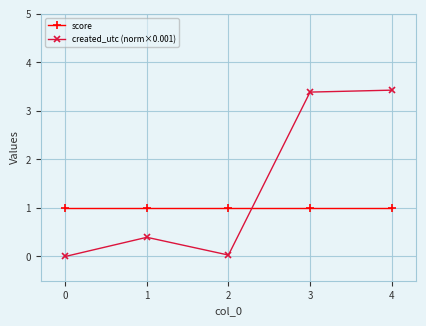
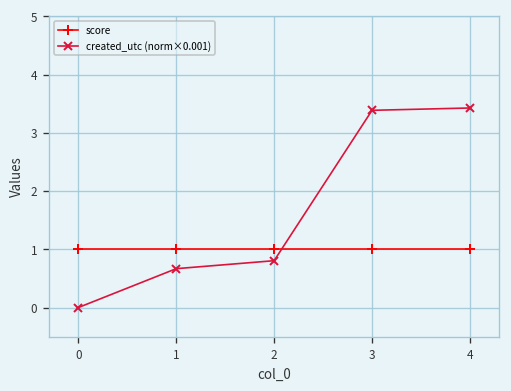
created_utc (norm×0.001), 1: 0.4 -> 0.7
created_utc (norm×0.001), 2: 0.0 -> 0.8
